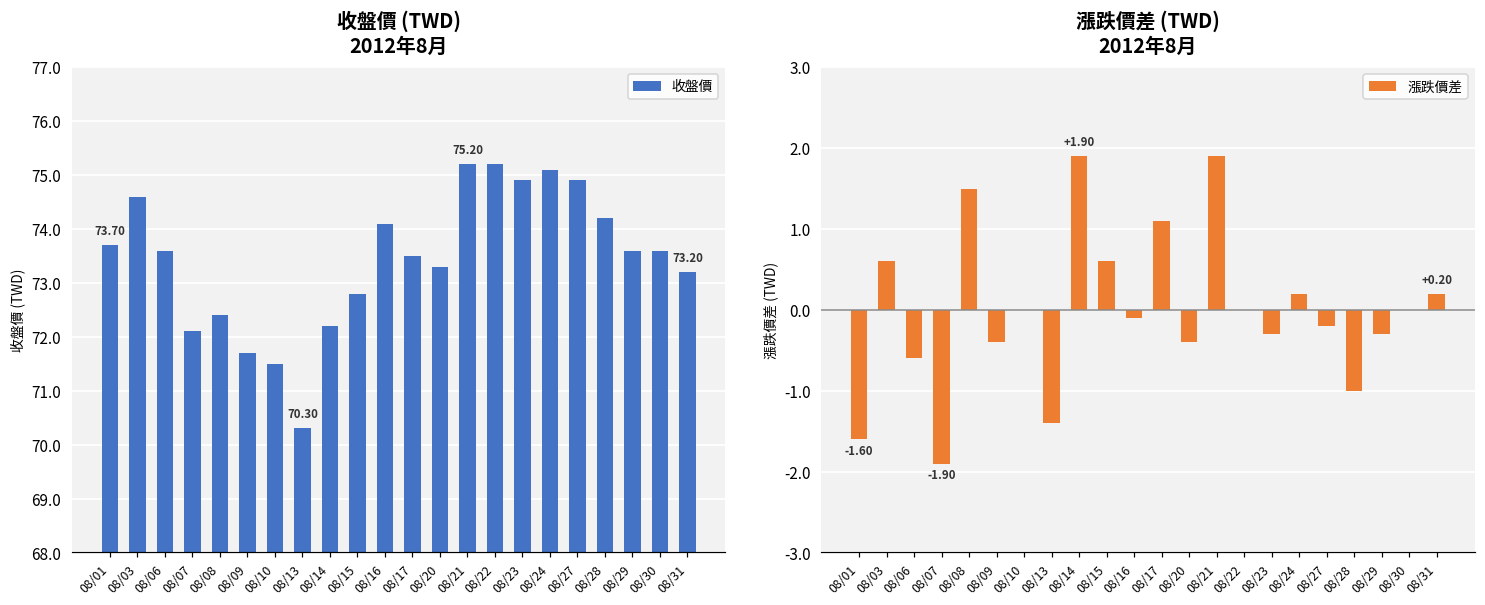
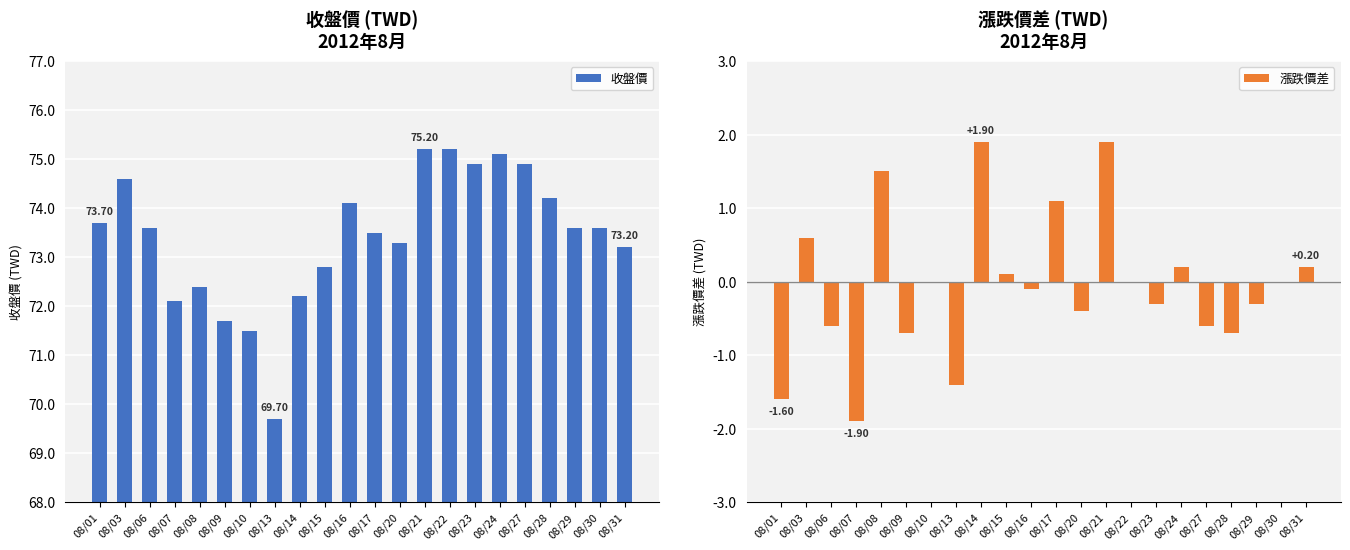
收盤價 (TWD) 2012年8月, 08/13: 70.30 -> 69.70
漲跌價差 (TWD) 2012年8月, 08/09: -0.4 -> -0.7
漲跌價差 (TWD) 2012年8月, 08/15: 0.6 -> 0.1
漲跌價差 (TWD) 2012年8月, 08/27: -0.2 -> -0.6
漲跌價差 (TWD) 2012年8月, 08/28: -1.0 -> -0.7
